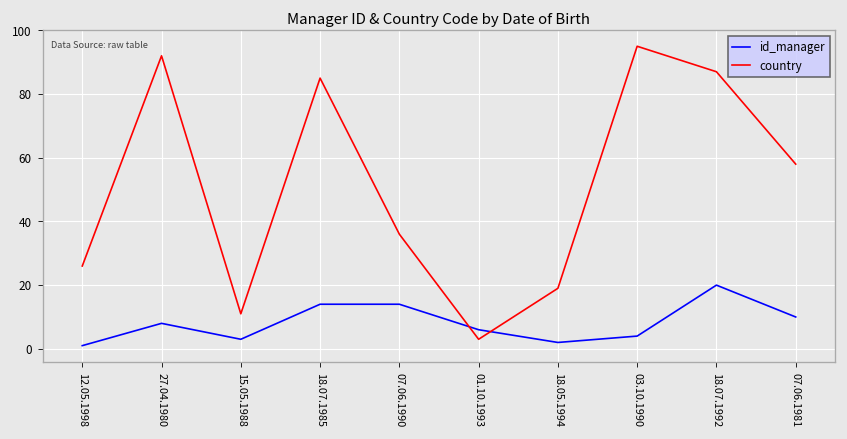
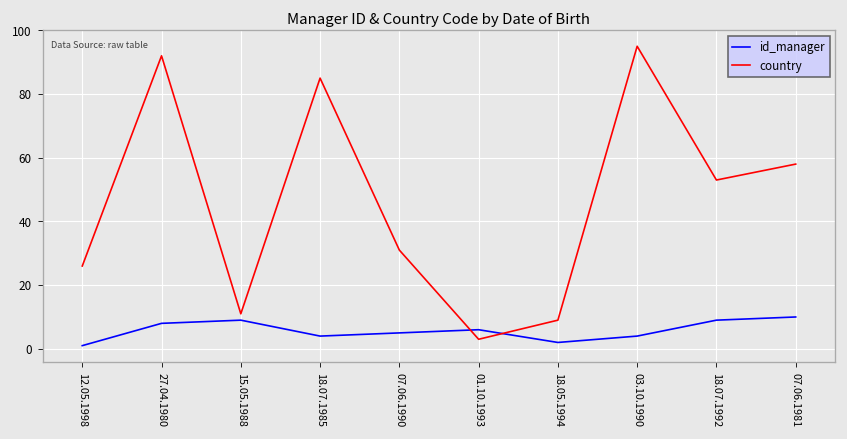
id_manager, 15.05.1988: 3 -> 9
id_manager, 18.07.1985: 14 -> 4
id_manager, 07.06.1990: 14 -> 5
country, 07.06.1990: 36 -> 31
country, 18.05.1994: 19 -> 9
id_manager, 18.07.1992: 20 -> 9
country, 18.07.1992: 87 -> 53
